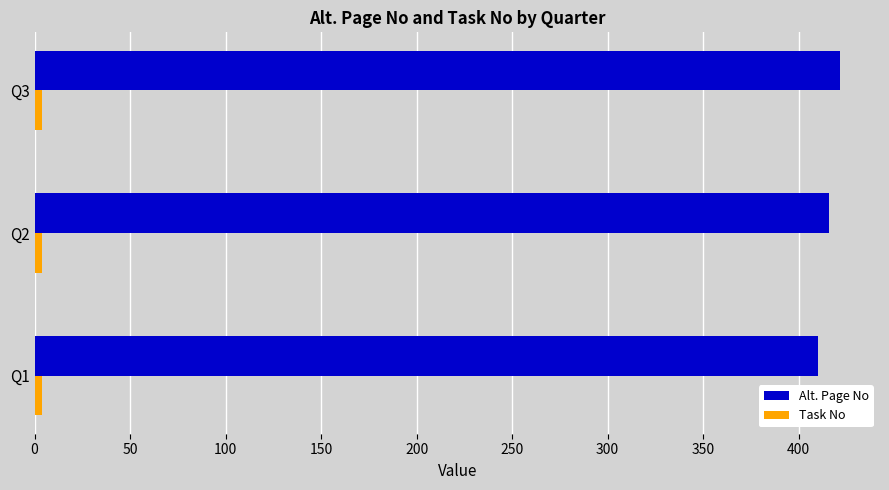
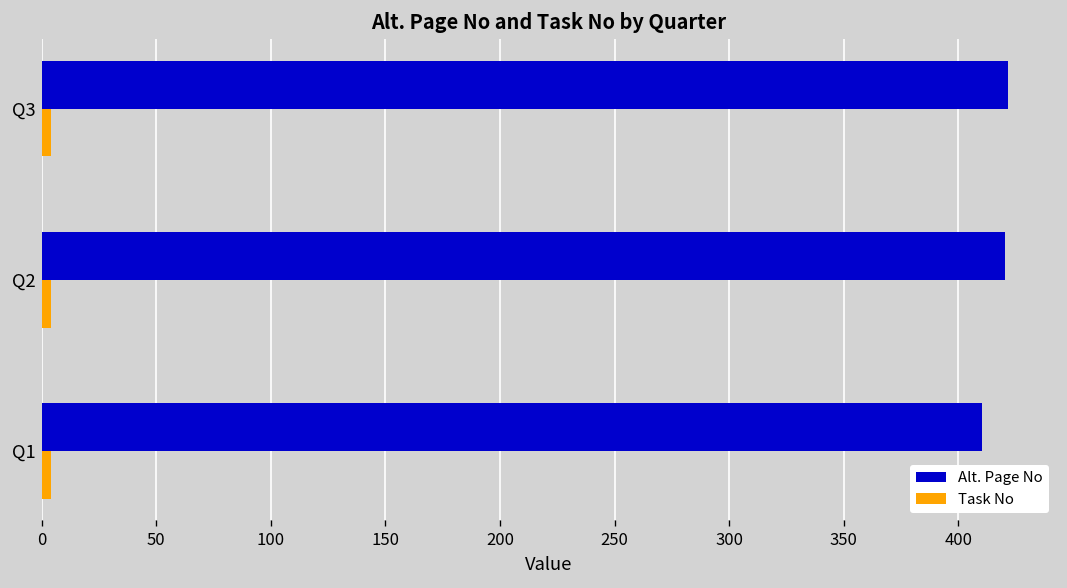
Alt. Page No, Q2: 416 -> 421
